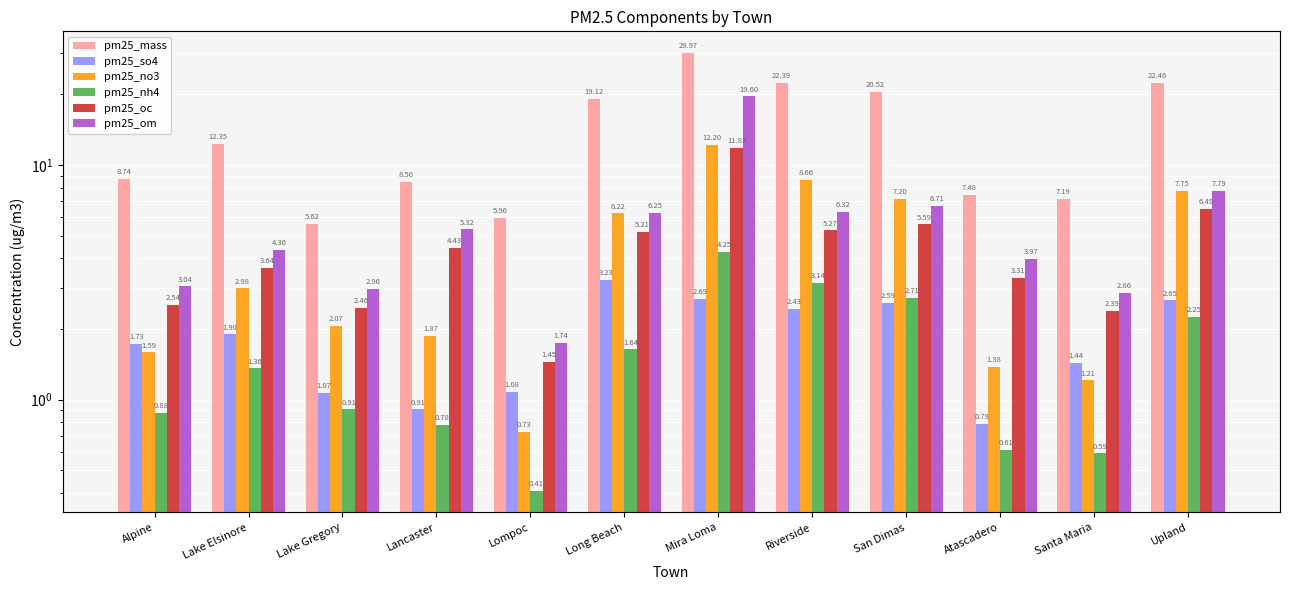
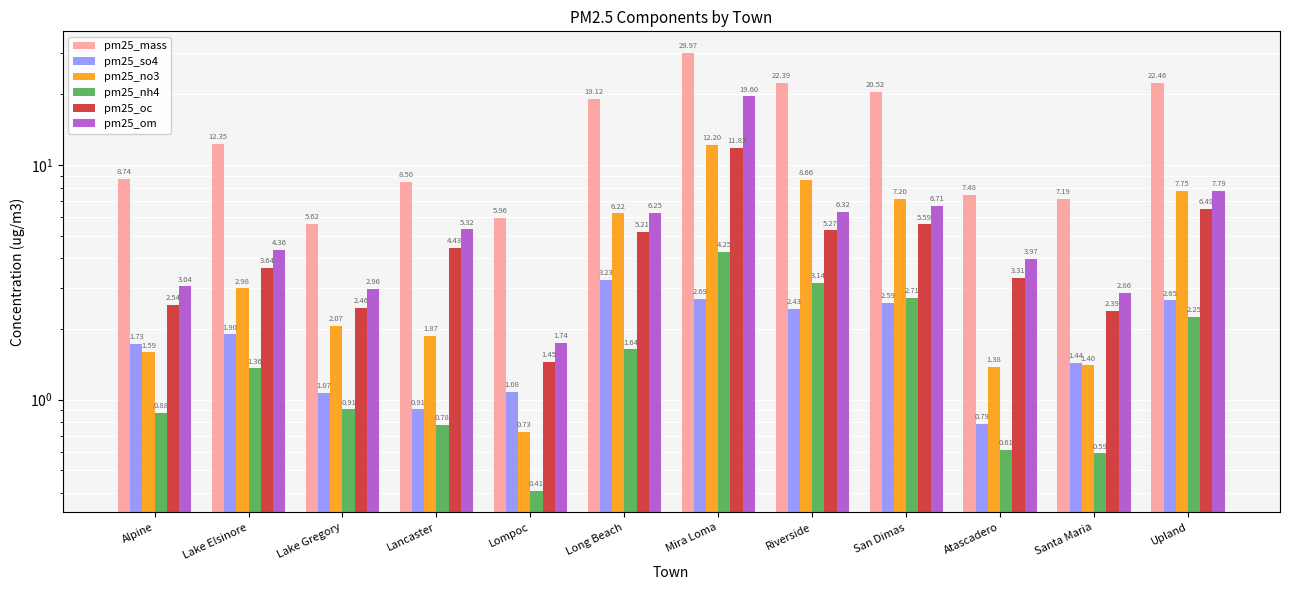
pm25_no3, Santa Maria: 1.21 -> 1.40
